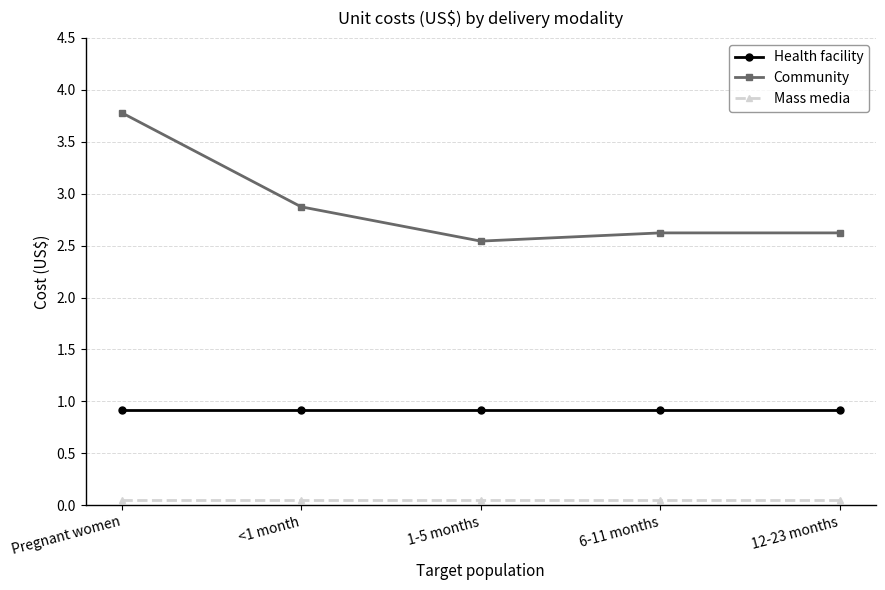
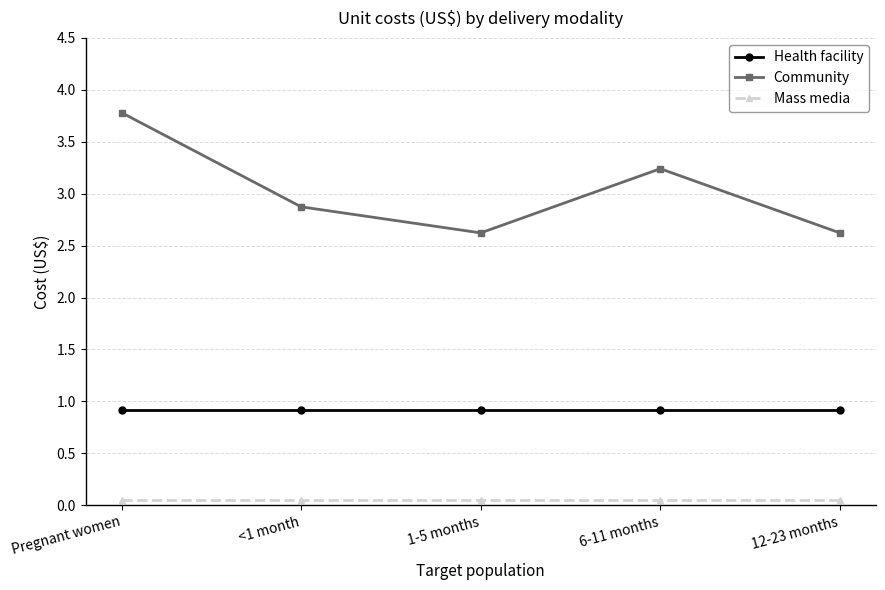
Community, 1-5 months: 2.54 -> 2.62
Community, 6-11 months: 2.62 -> 3.24
